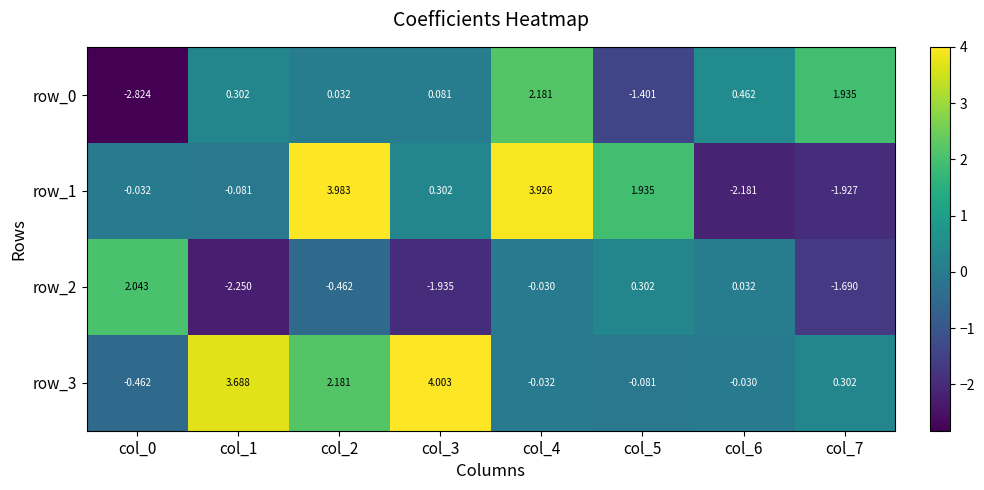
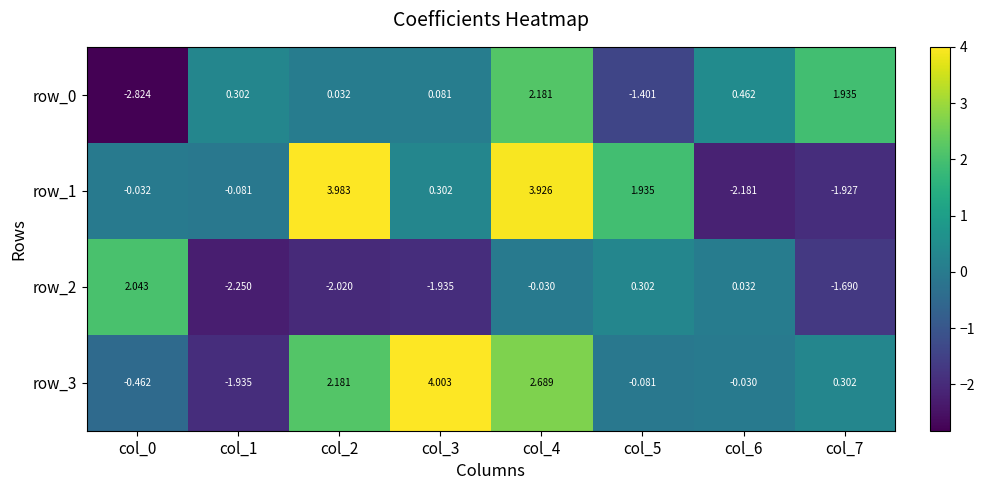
row_2, col_2: -0.462 -> -2.020
row_3, col_1: 3.688 -> -1.935
row_3, col_4: -0.032 -> 2.689
